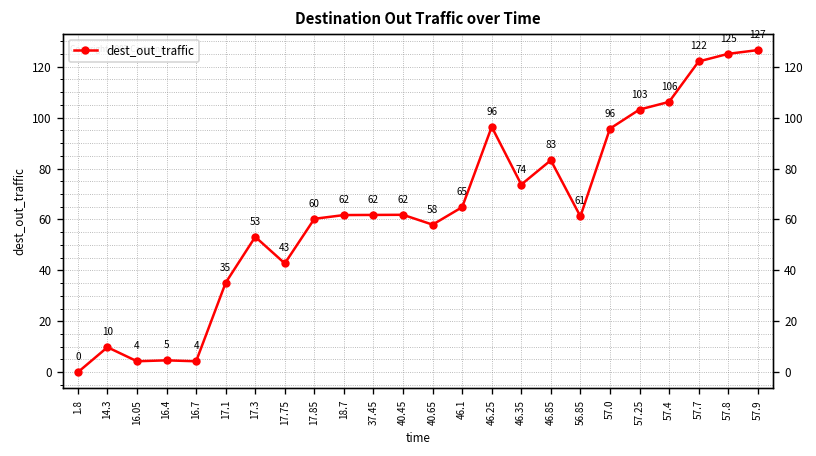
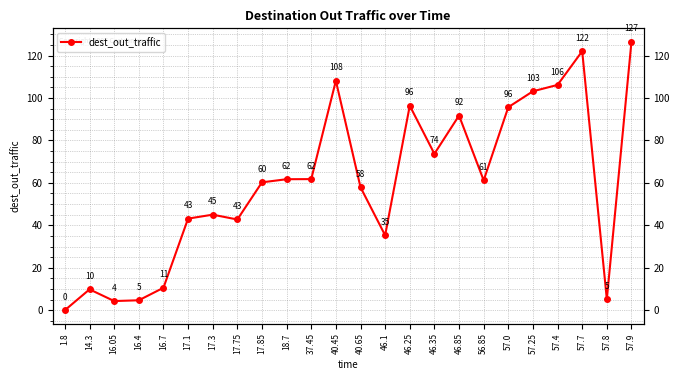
16.7: 4 -> 11
17.1: 35 -> 43
17.3: 53 -> 45
40.45: 62 -> 108
46.1: 65 -> 35
46.85: 83 -> 92
57.8: 125 -> 5
